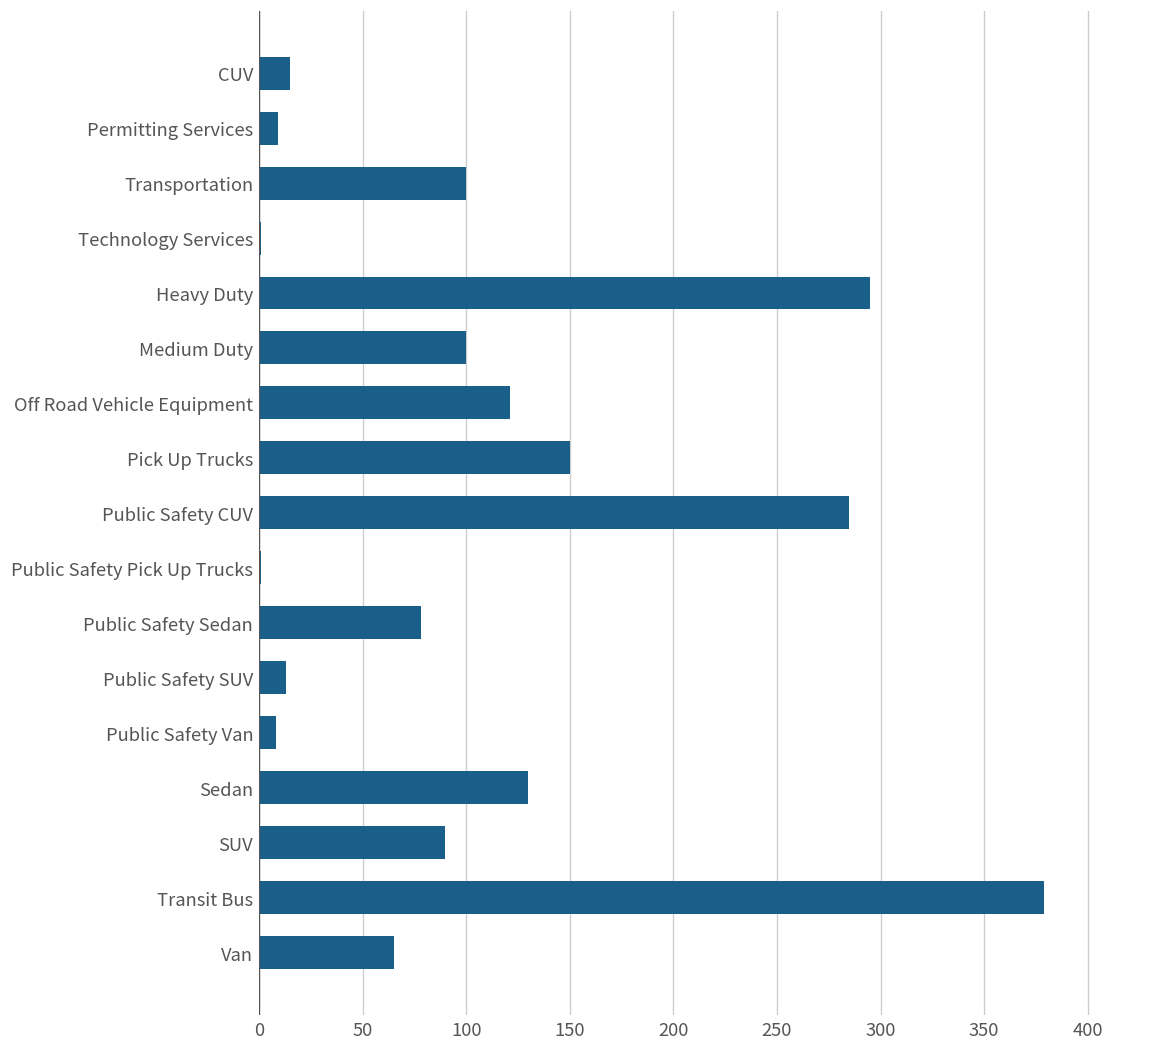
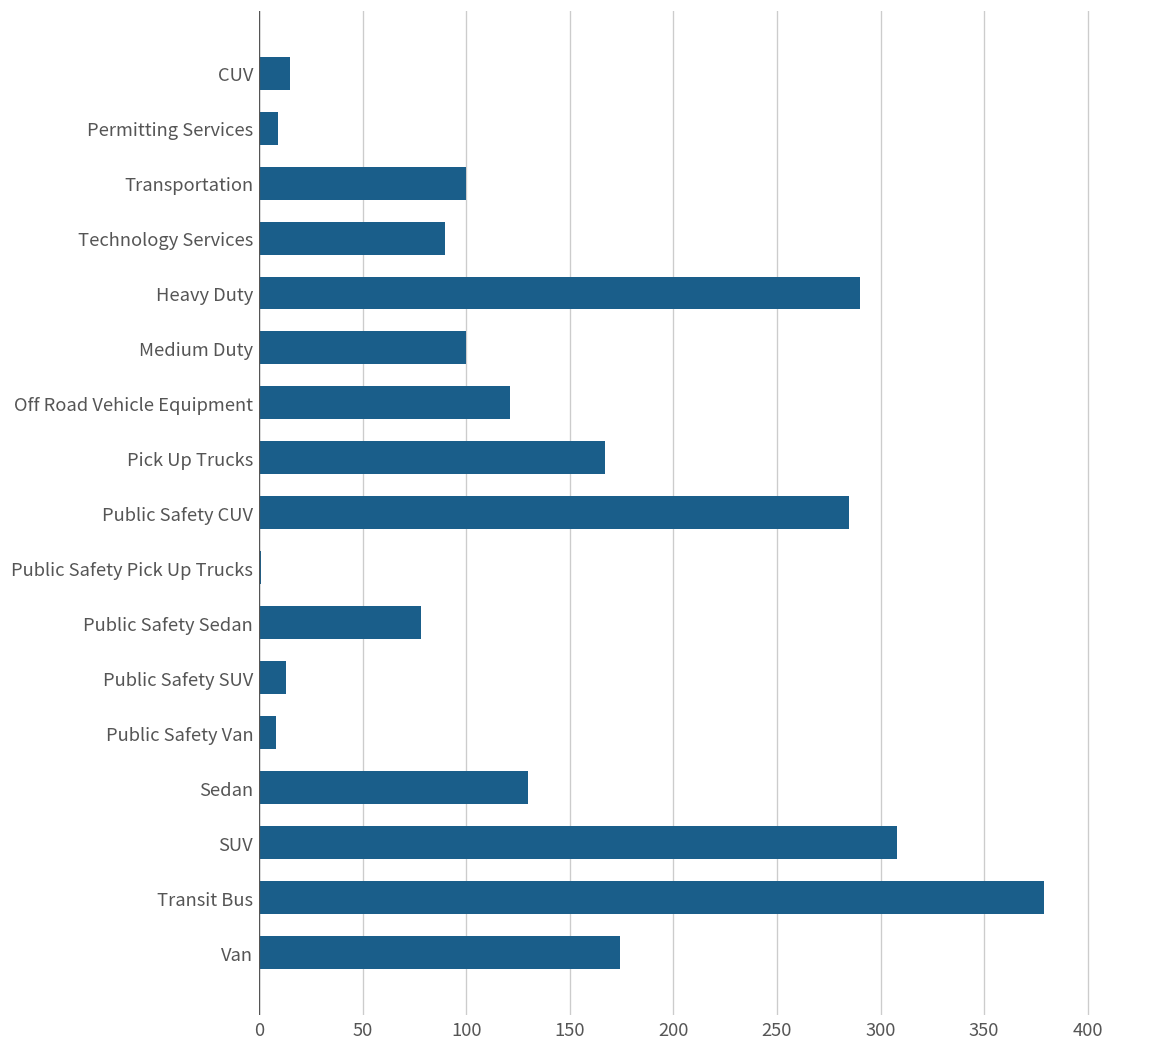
Technology Services: 1 -> 90
Heavy Duty: 295 -> 290
Pick Up Trucks: 150 -> 167
SUV: 90 -> 308
Van: 65 -> 174
